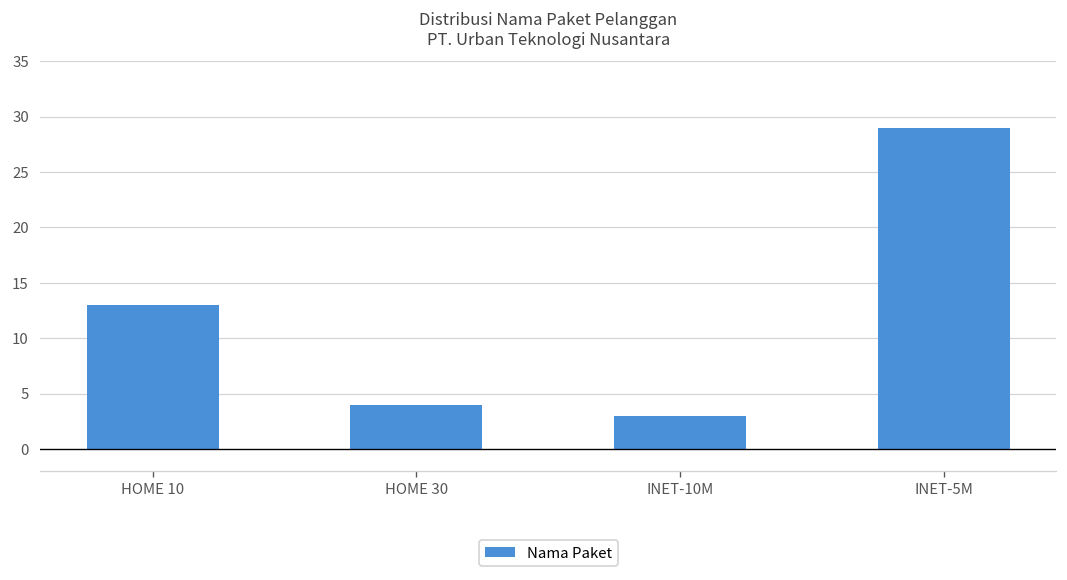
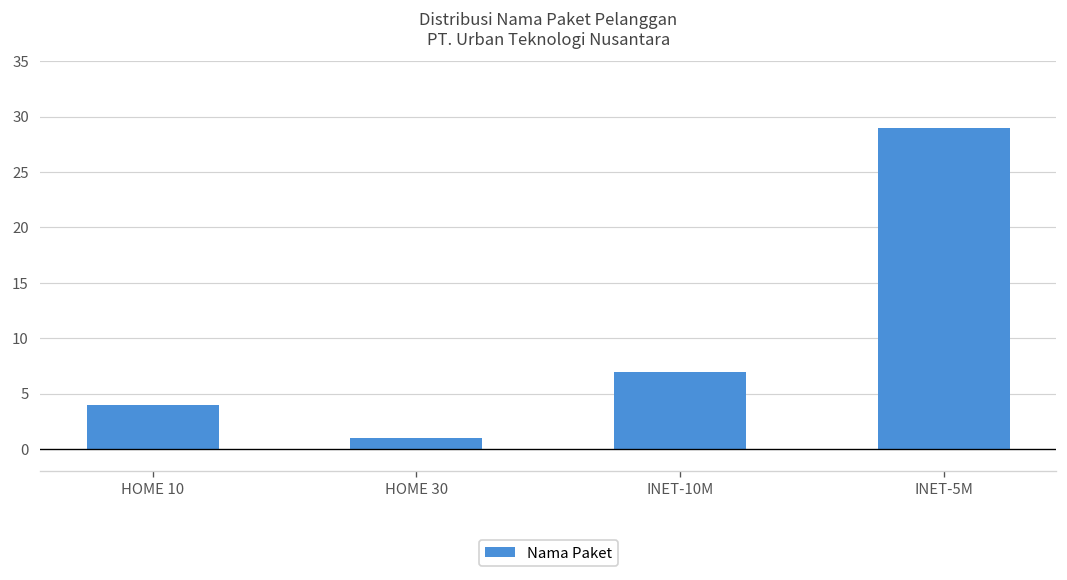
HOME 10: 13 -> 4
HOME 30: 4 -> 1
INET-10M: 3 -> 7
